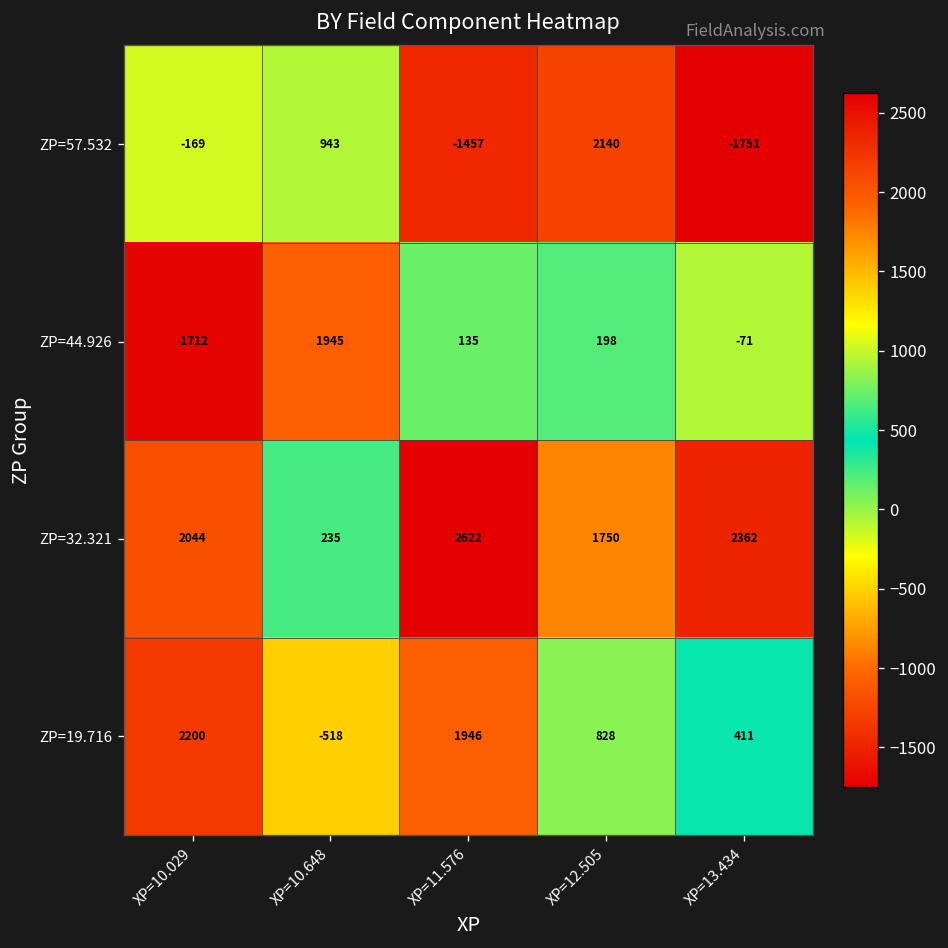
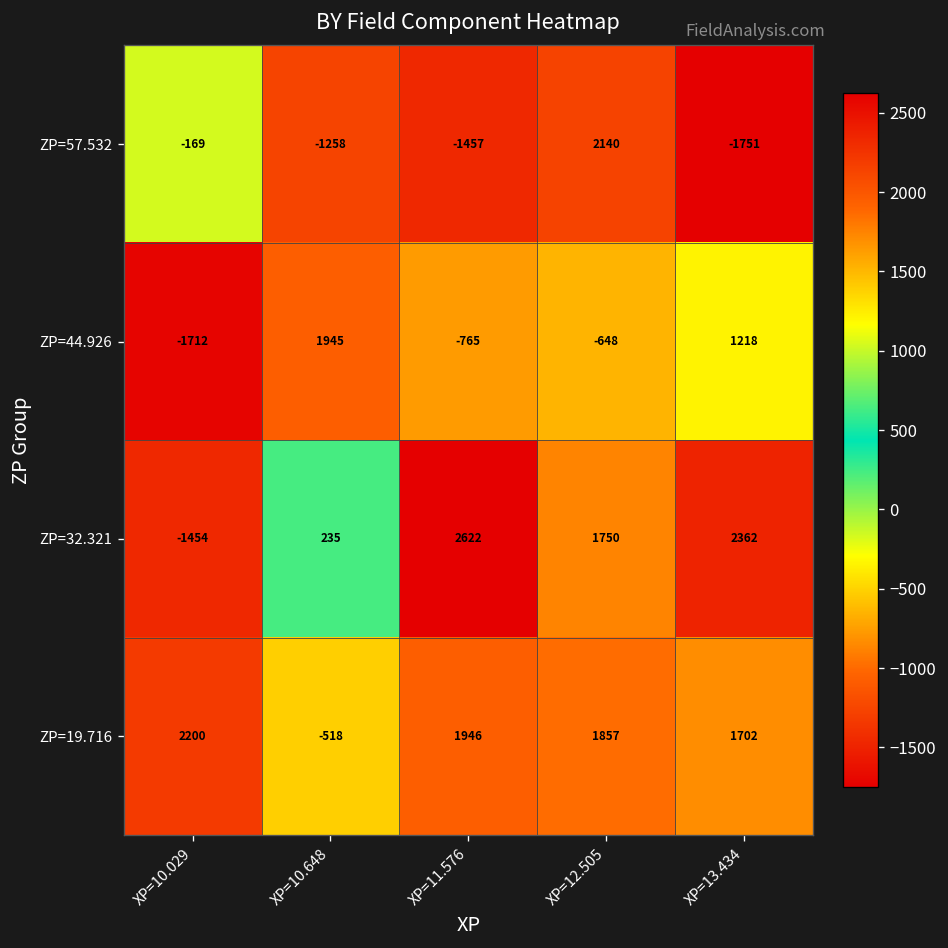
ZP=57.532, XP=10.648: 943 -> -1258
ZP=44.926, XP=11.576: 135 -> -765
ZP=44.926, XP=12.505: 198 -> -648
ZP=44.926, XP=13.434: -71 -> 1218
ZP=32.321, XP=10.029: 2044 -> -1454
ZP=19.716, XP=12.505: 828 -> 1857
ZP=19.716, XP=13.434: 411 -> 1702
